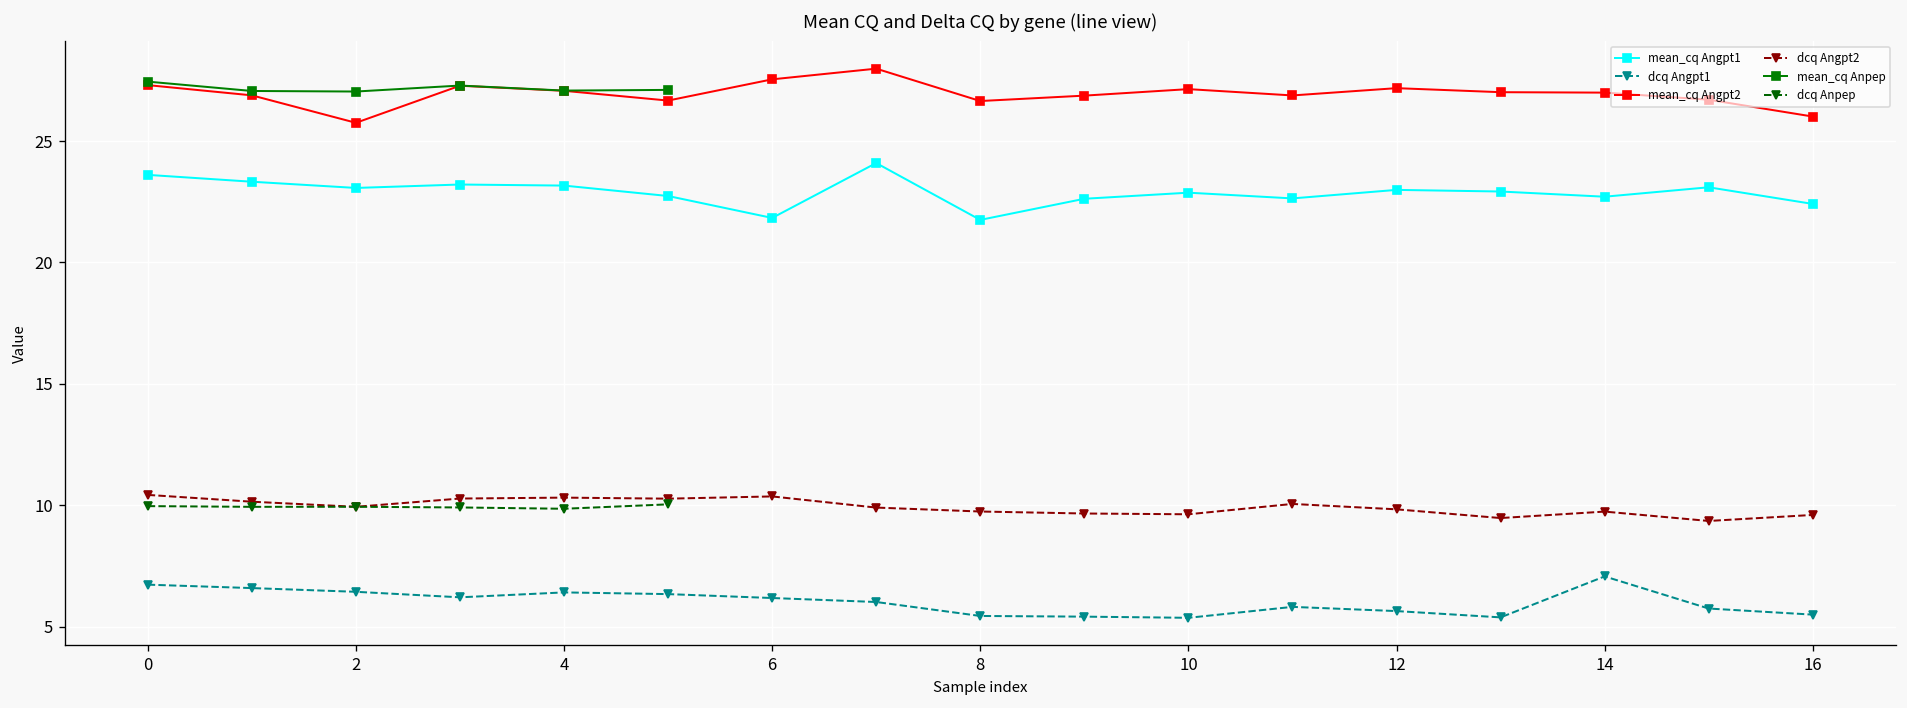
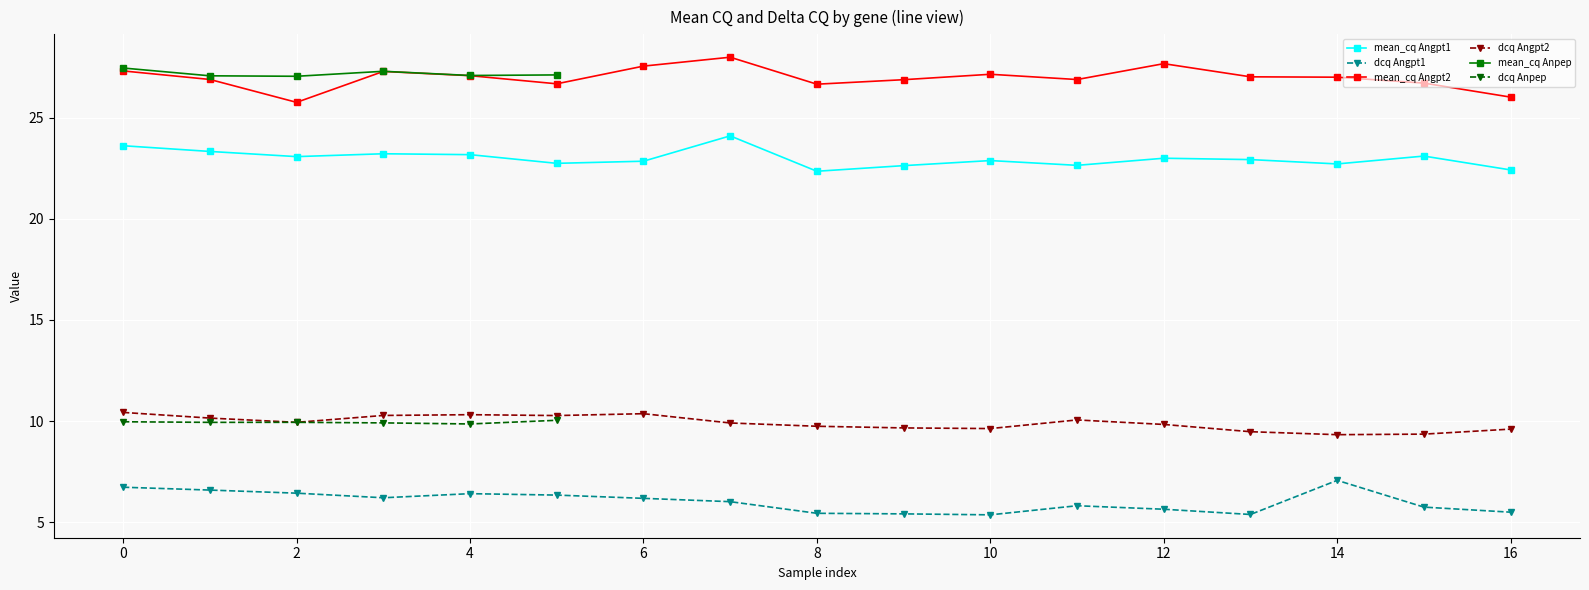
mean_cq Angpt1, 6: 21.8 -> 22.8
mean_cq Angpt1, 8: 21.8 -> 22.3
mean_cq Angpt2, 12: 27.2 -> 27.7
dcq Angpt2, 14: 9.7 -> 9.3
